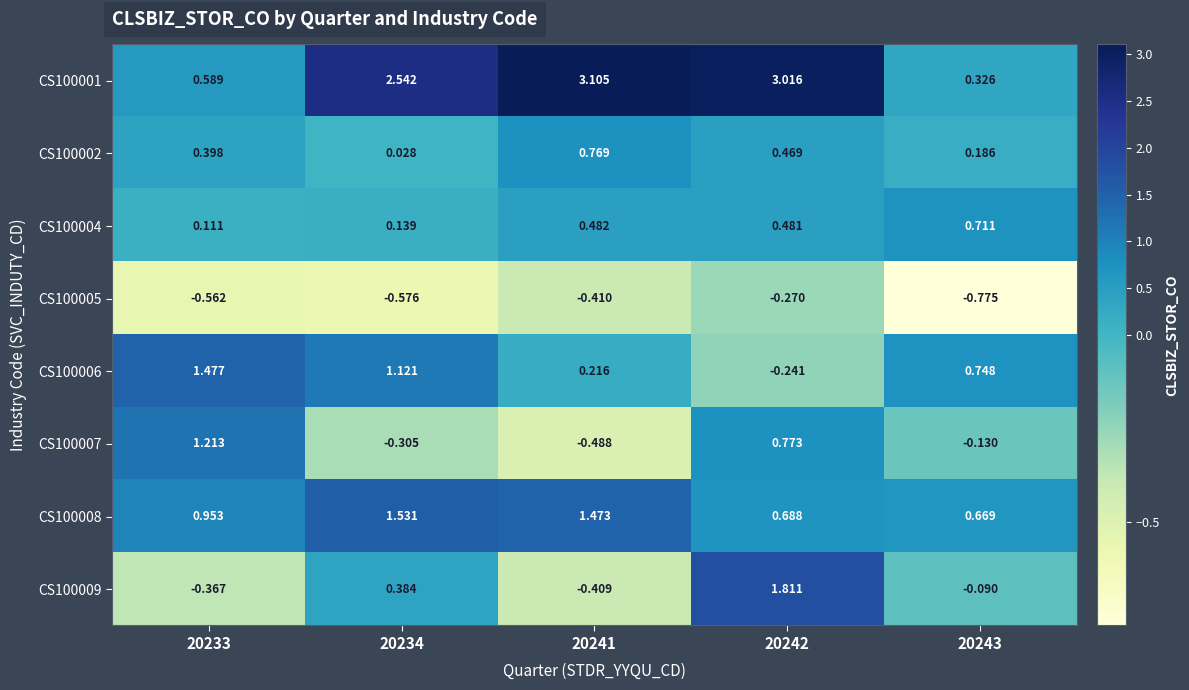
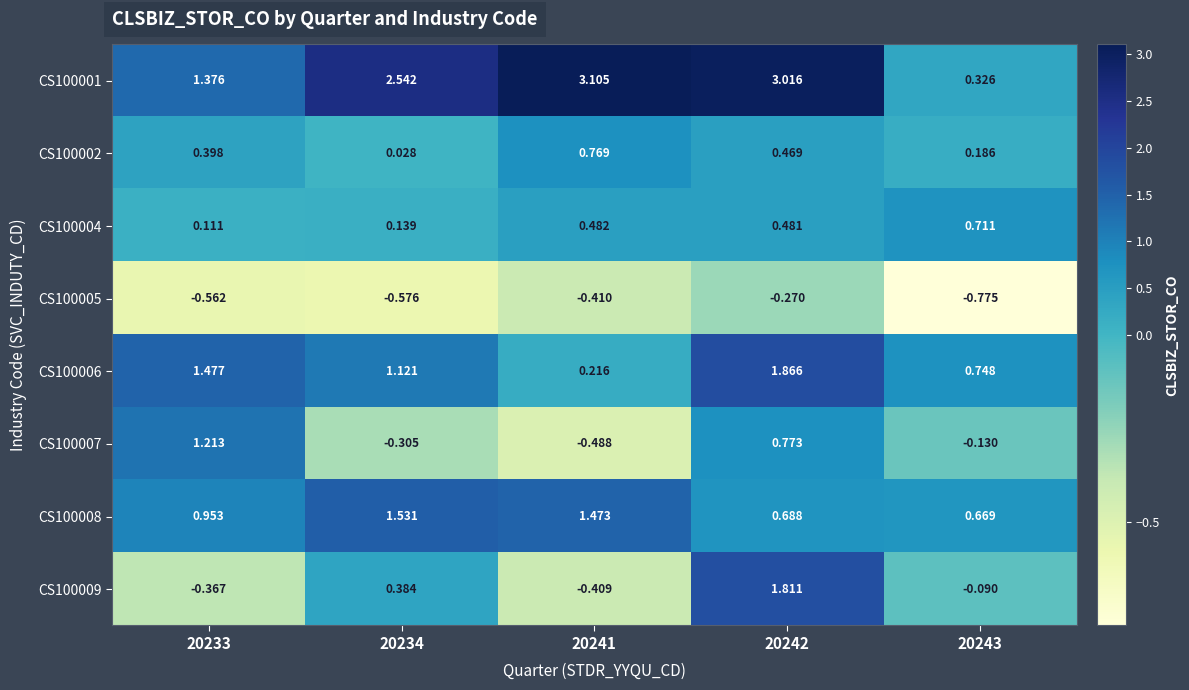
CS100001, 20233: 0.589 -> 1.376
CS100006, 20242: -0.241 -> 1.866
